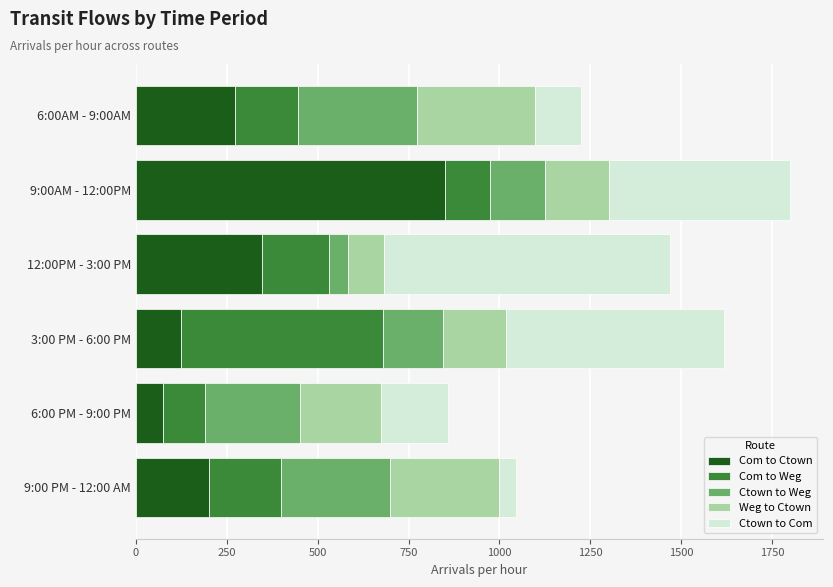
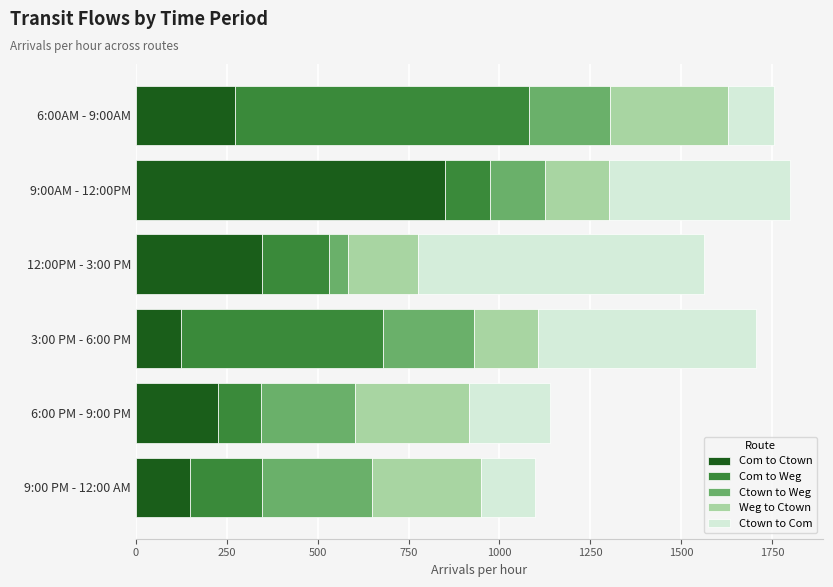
Com to Weg, 6:00AM - 9:00AM: 180 -> 810
Ctown to Weg, 6:00AM - 9:00AM: 330 -> 220
Weg to Ctown, 12:00PM - 3:00 PM: 100 -> 190
Ctown to Weg, 3:00 PM - 6:00 PM: 160 -> 250
Com to Ctown, 6:00 PM - 9:00 PM: 70 -> 230
Weg to Ctown, 6:00 PM - 9:00 PM: 230 -> 310
Ctown to Com, 6:00 PM - 9:00 PM: 180 -> 230
Com to Ctown, 9:00 PM - 12:00 AM: 200 -> 150
Ctown to Com, 9:00 PM - 12:00 AM: 50 -> 150
